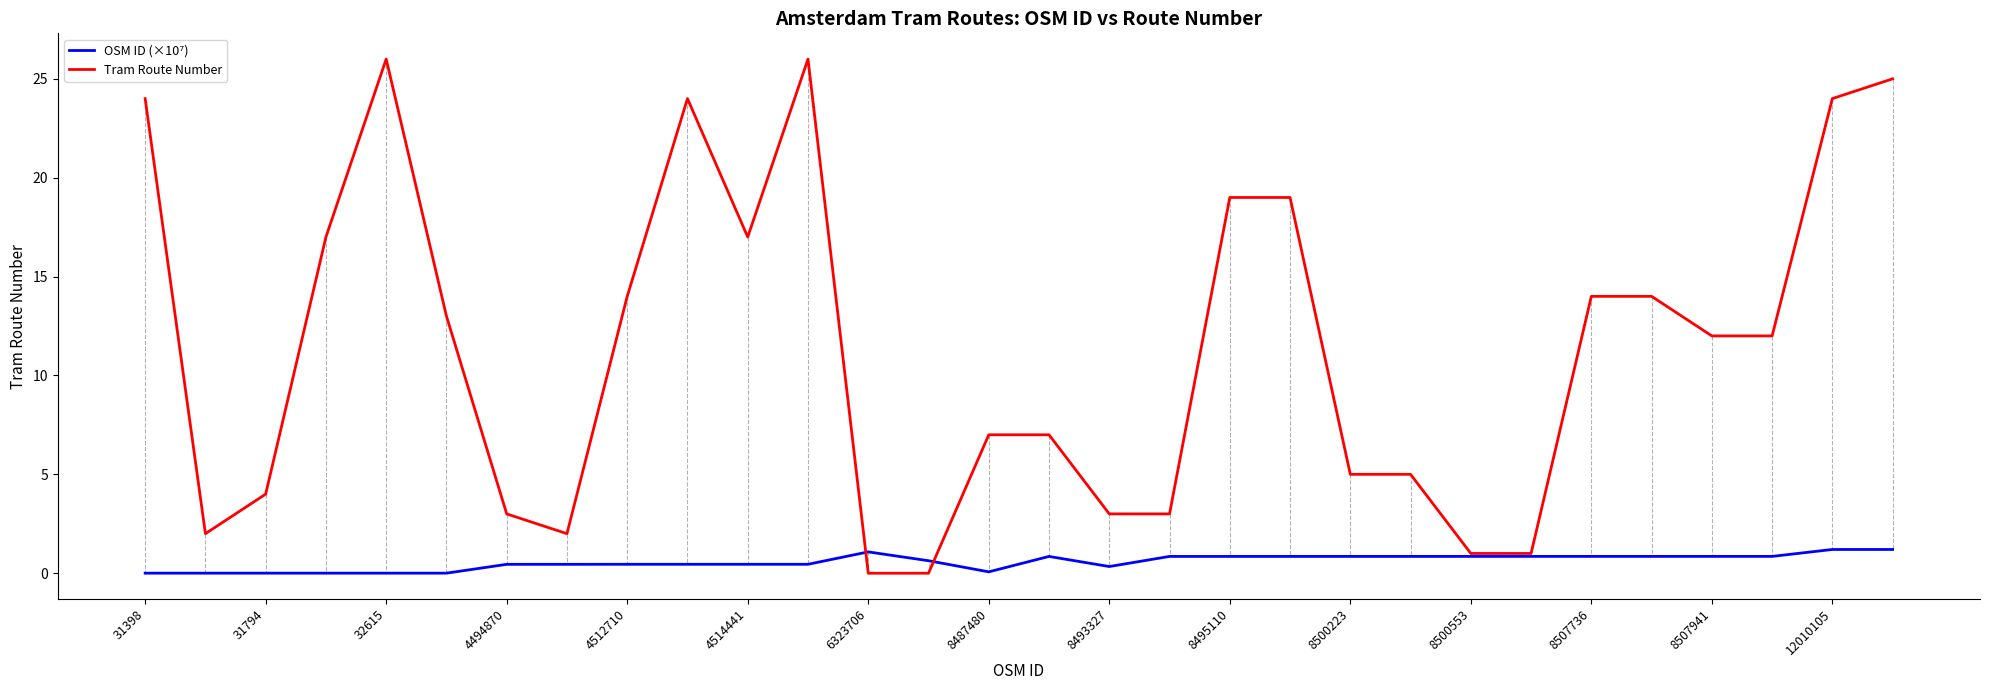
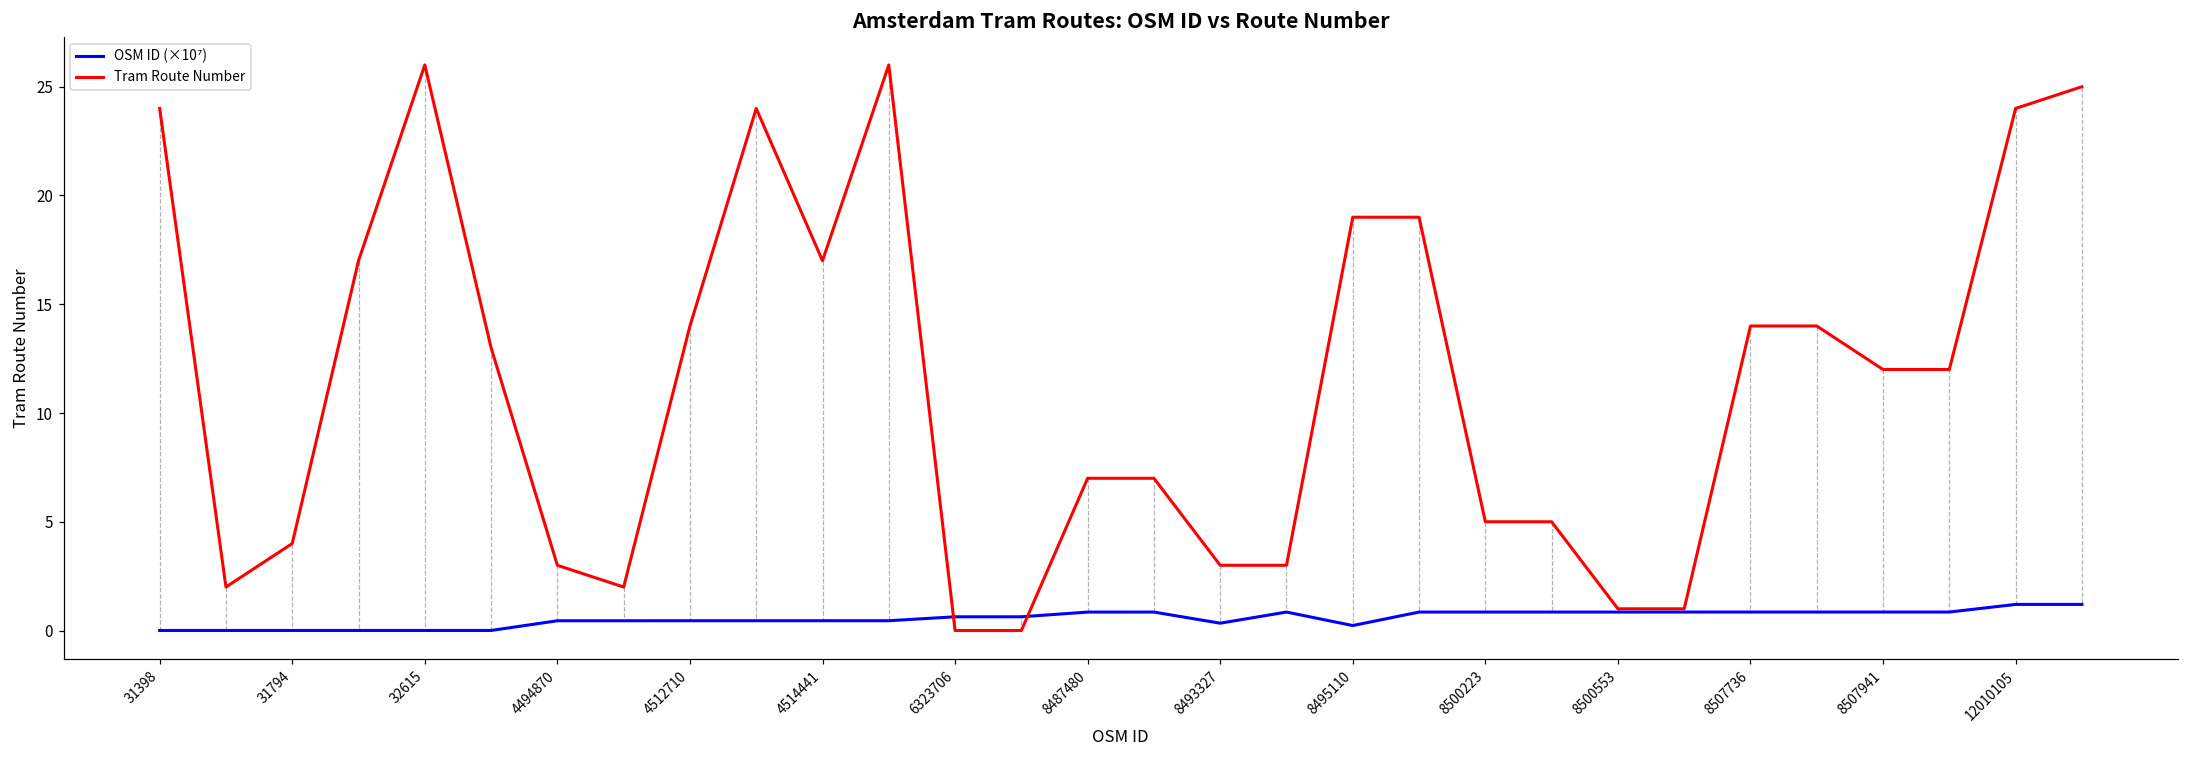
OSM ID (×10⁷), 6323706: 1.1 -> 0.6
OSM ID (×10⁷), 8487480: 0.1 -> 0.8
OSM ID (×10⁷), 8495110: 0.8 -> 0.2
